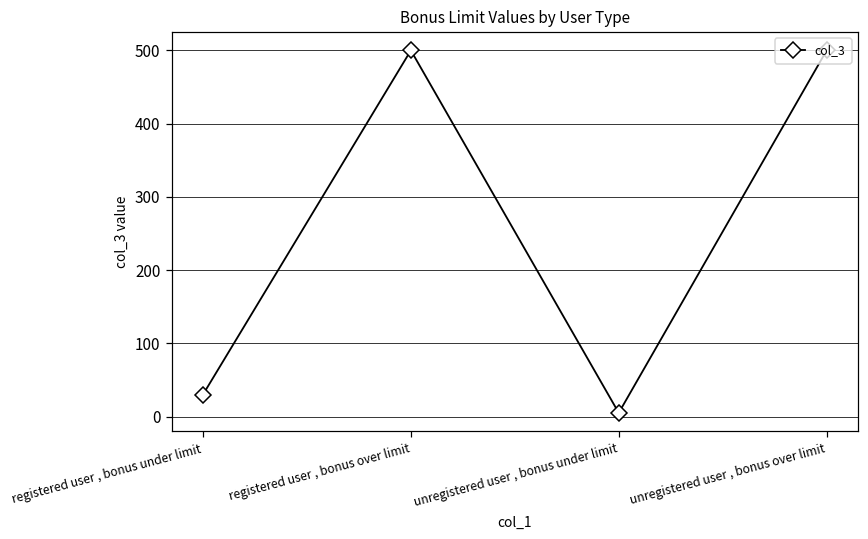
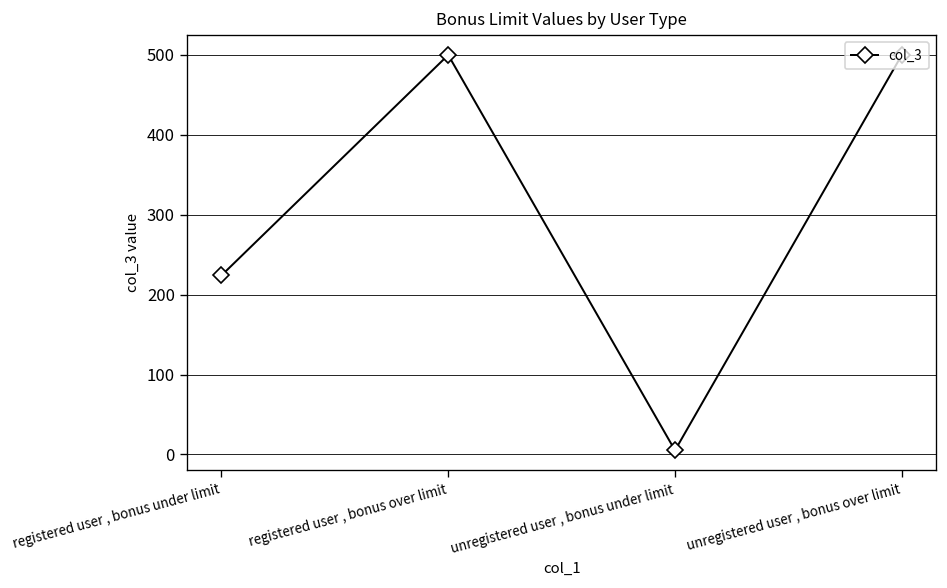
registered user , bonus under limit: 30 -> 220
